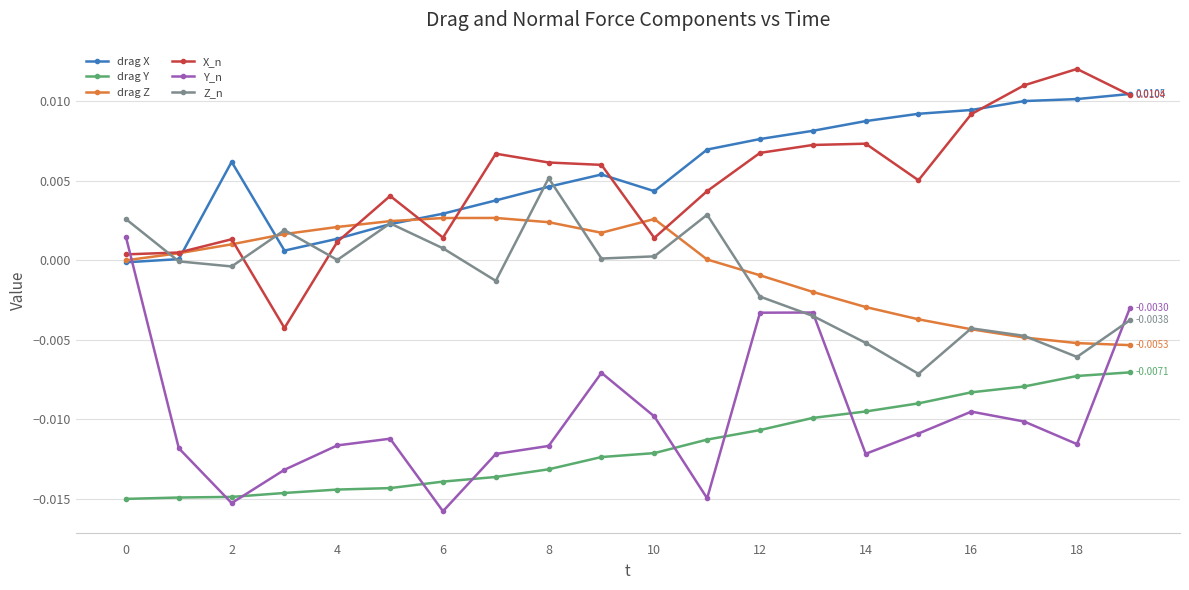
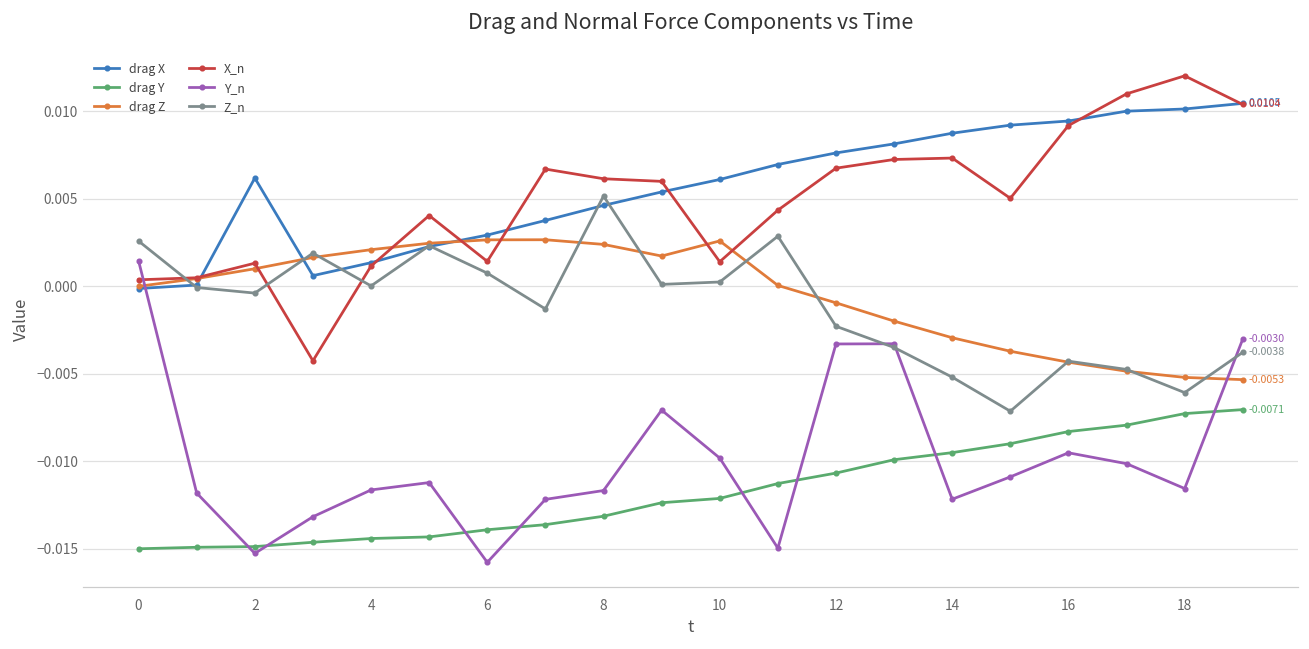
drag X, 10: 0.0044 -> 0.0061
